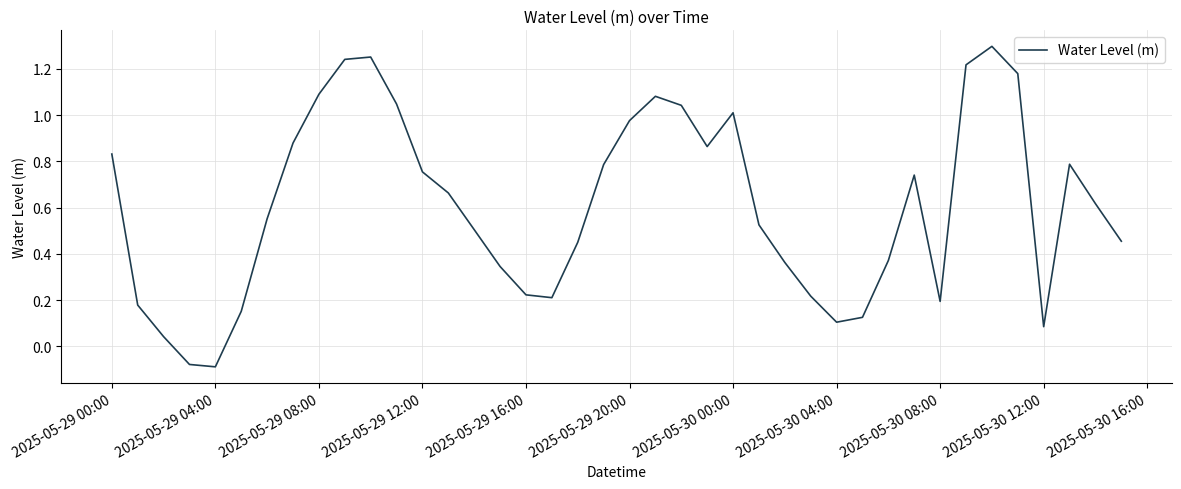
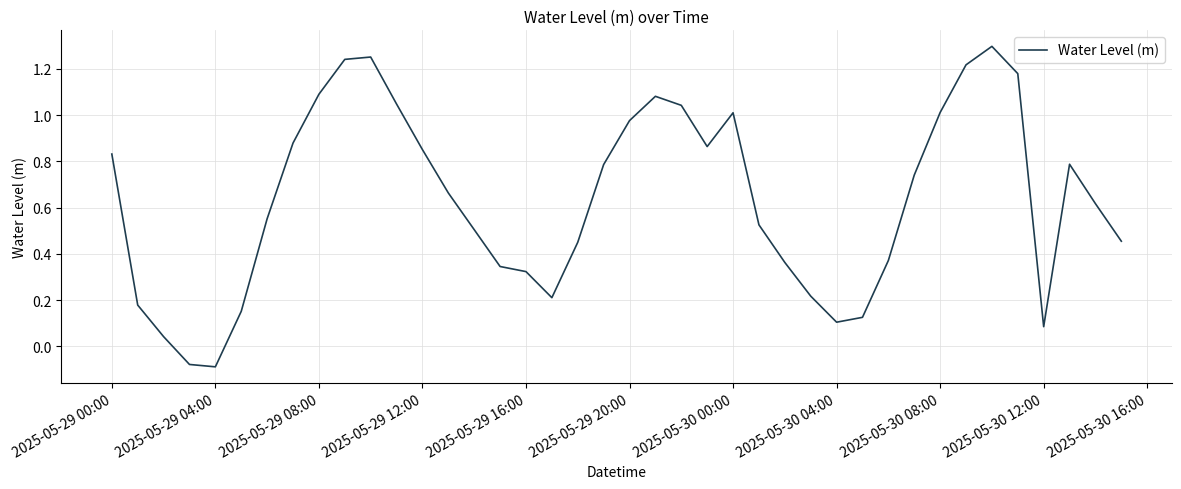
2025-05-29 12:00: 0.75 -> 0.85
2025-05-29 16:00: 0.22 -> 0.32
2025-05-30 08:00: 0.19 -> 1.01
